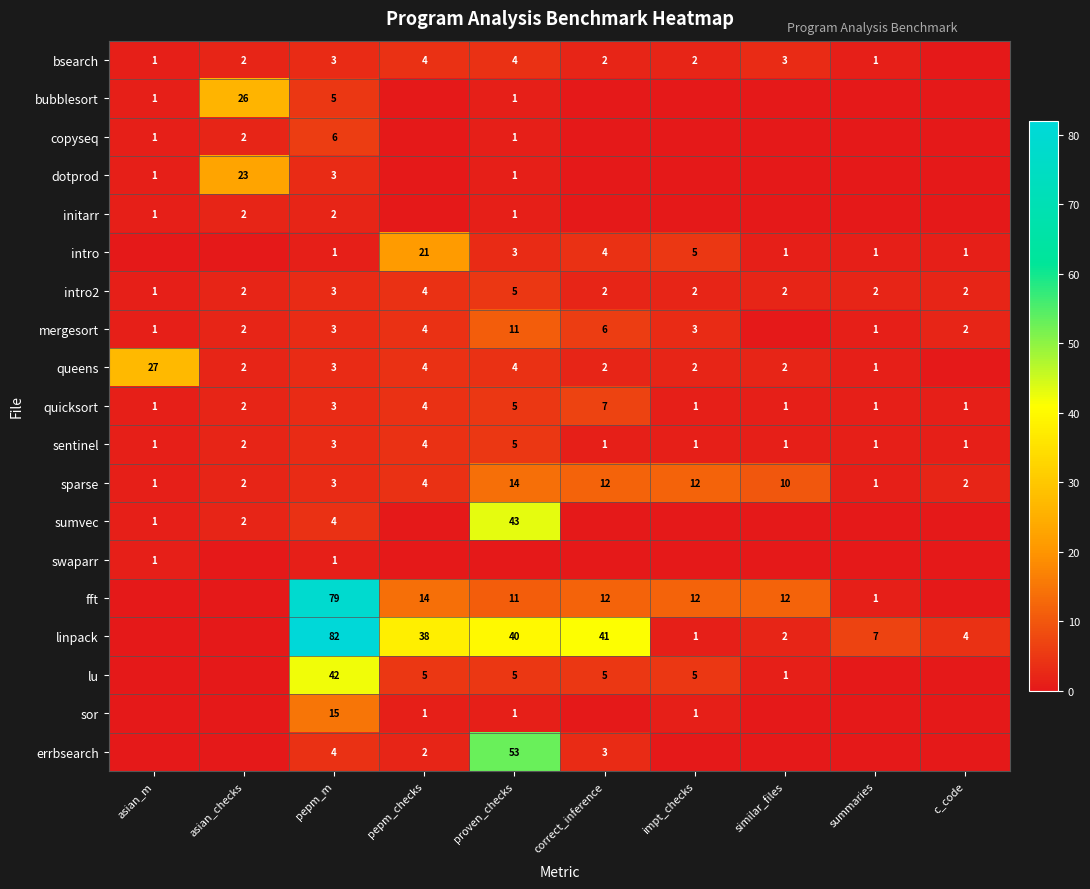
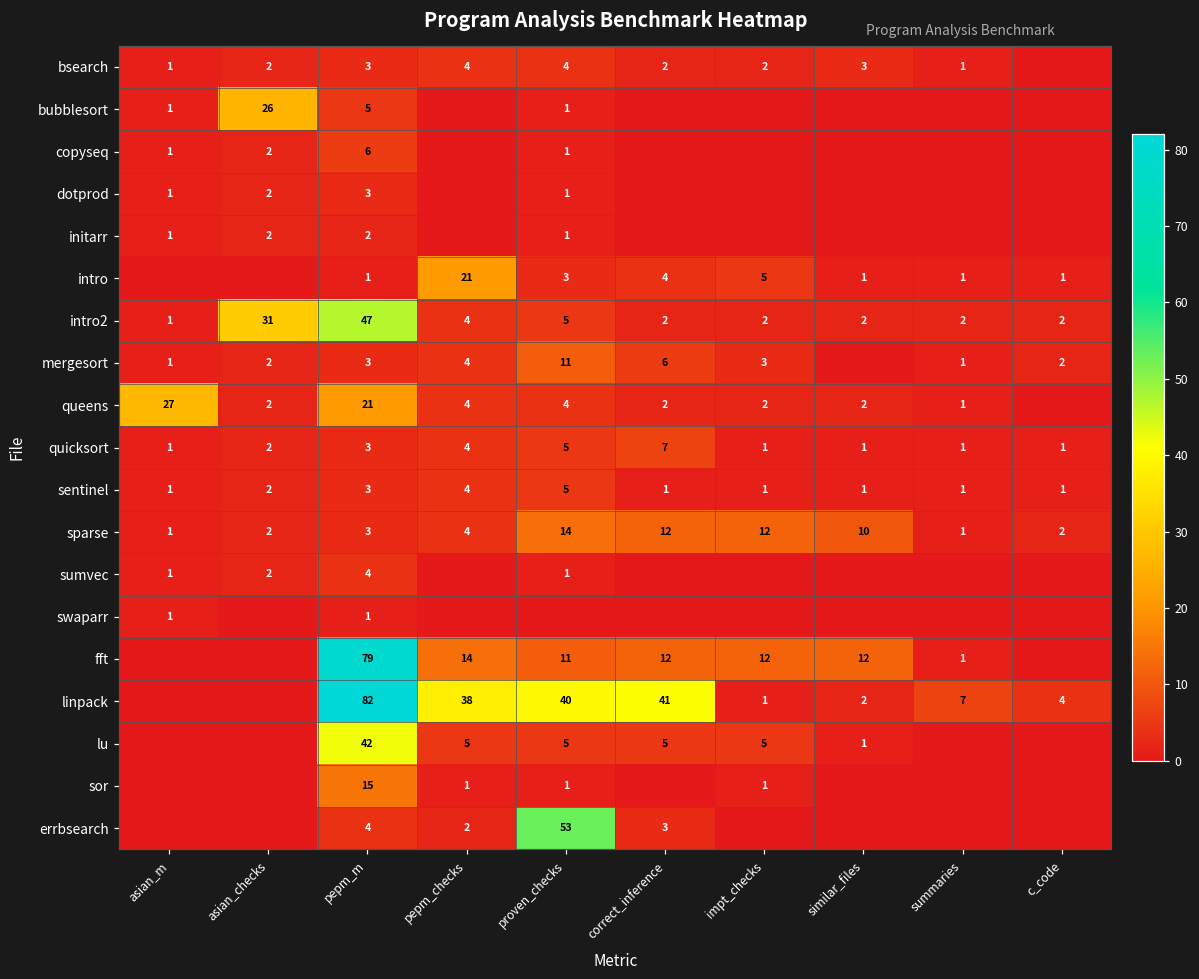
dotprod, asian_checks: 23 -> 2
intro2, asian_checks: 2 -> 31
intro2, pepm_m: 3 -> 47
queens, pepm_m: 3 -> 21
sumvec, proven_checks: 43 -> 1
